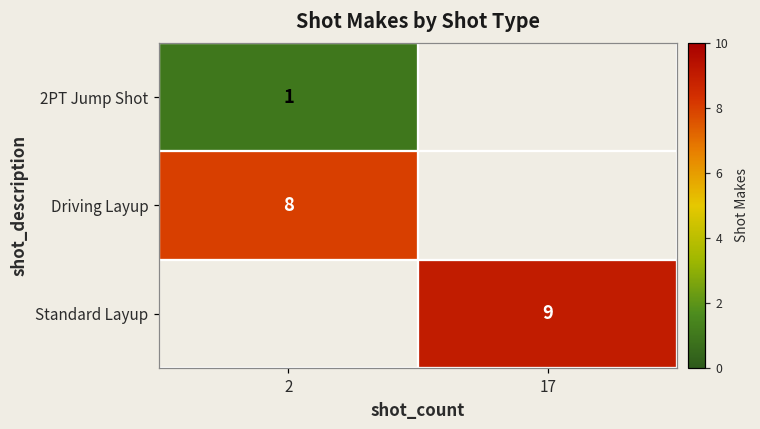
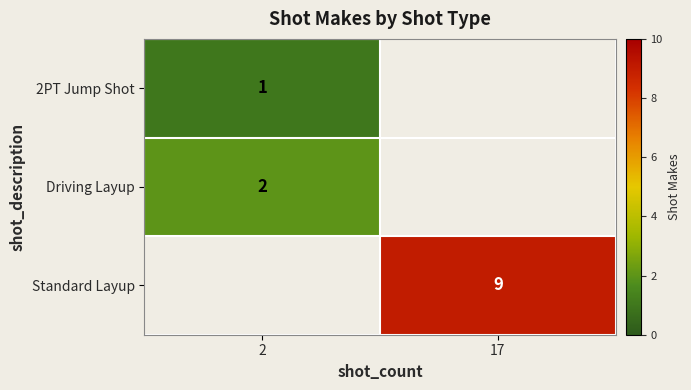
Driving Layup, 2: 8 -> 2
